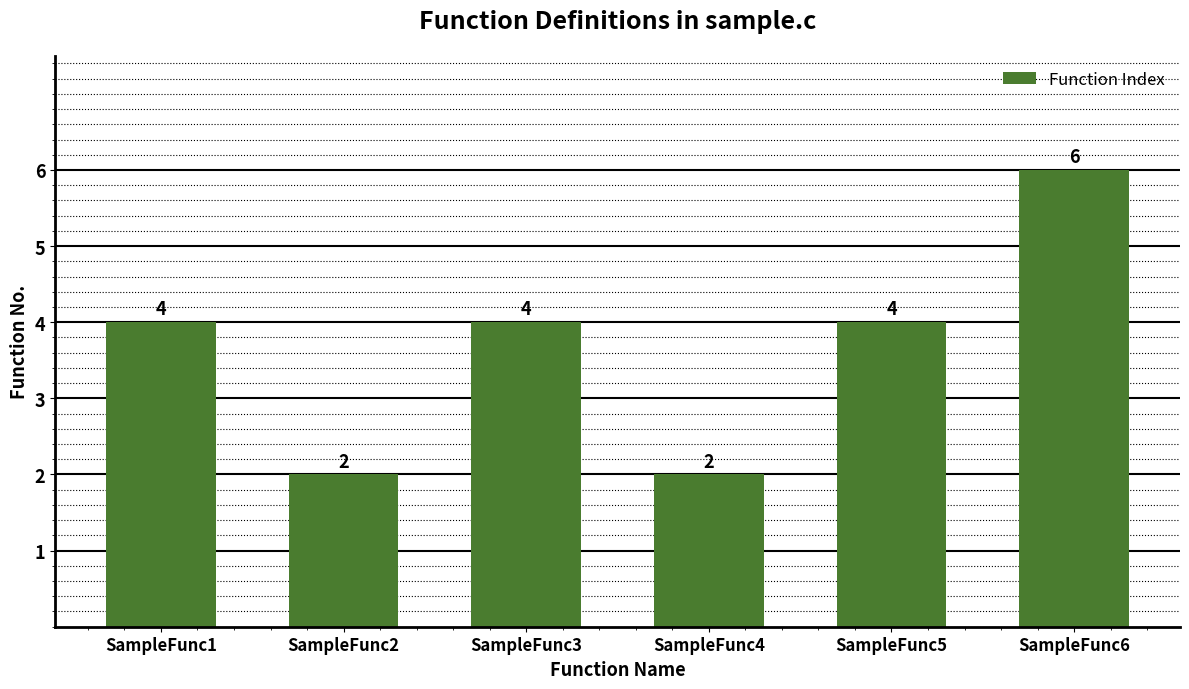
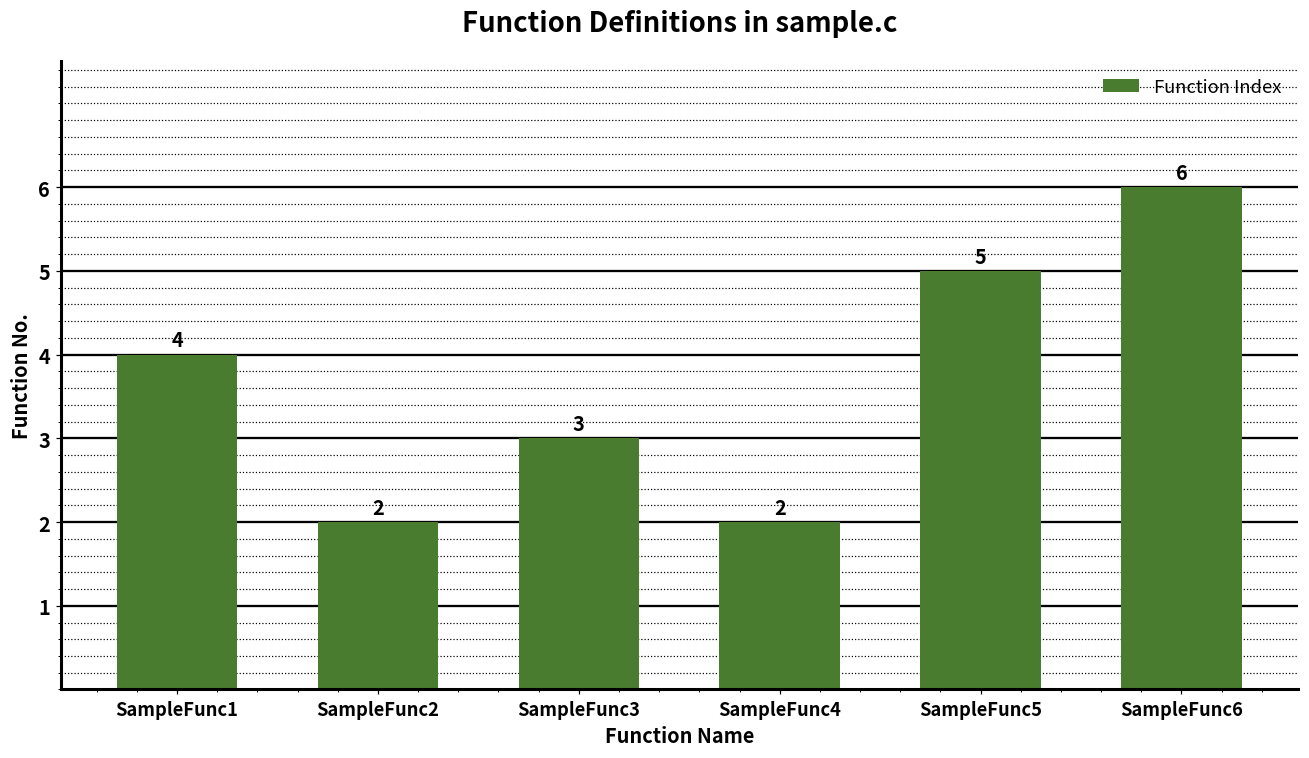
SampleFunc3: 4 -> 3
SampleFunc5: 4 -> 5
